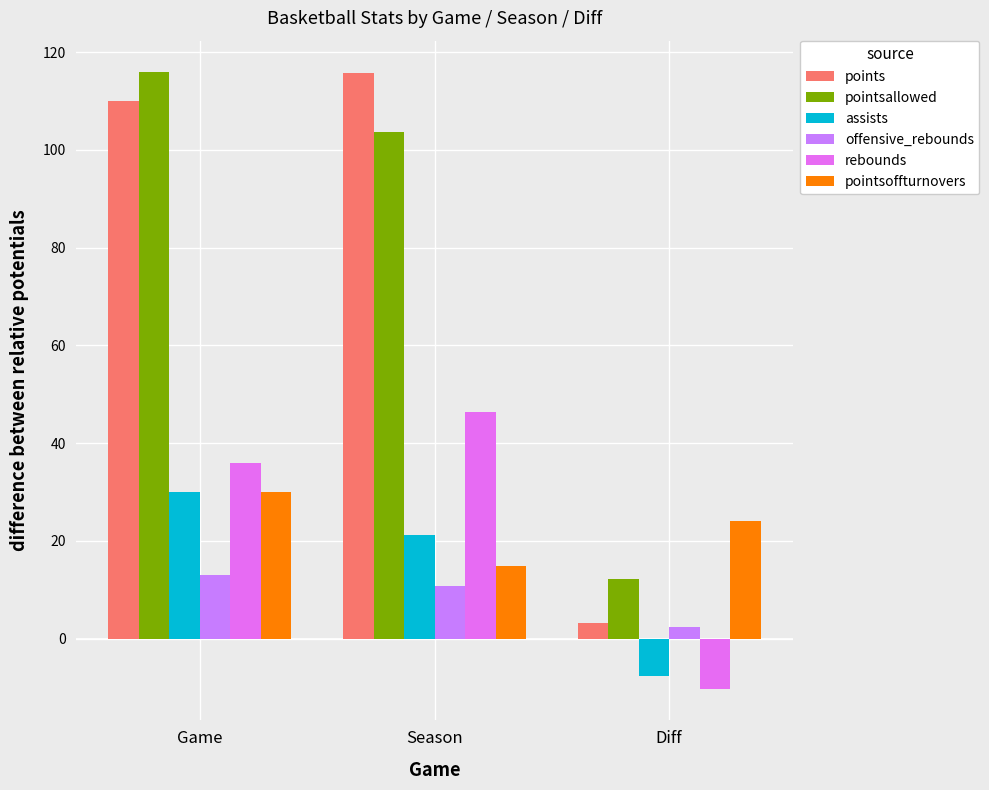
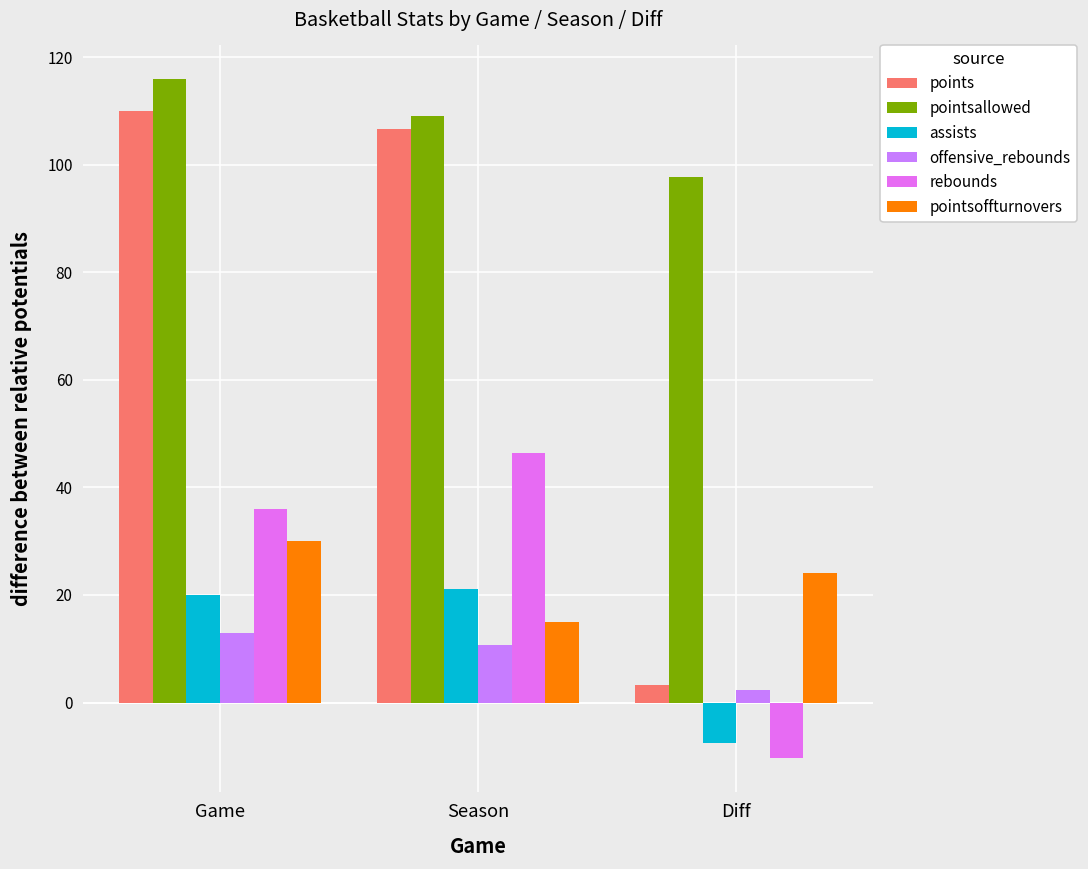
assists, Game: 30 -> 20
points, Season: 116 -> 107
pointsallowed, Season: 104 -> 109
pointsallowed, Diff: 12 -> 98
